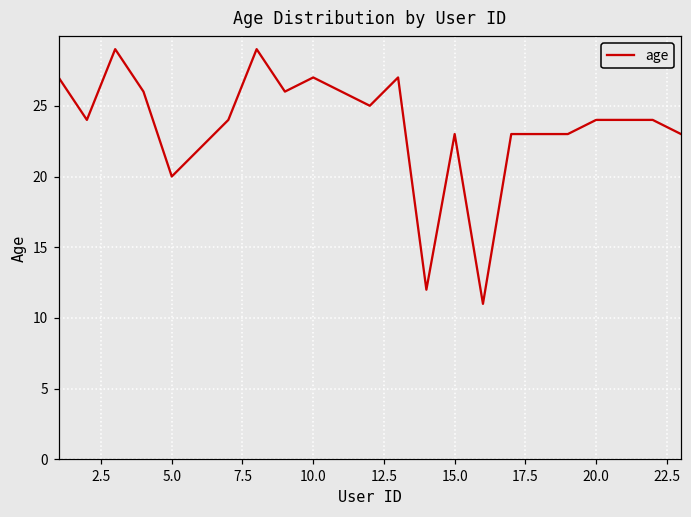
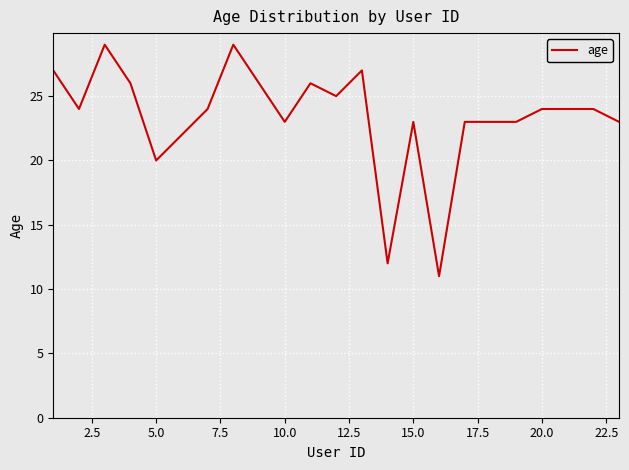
10.0: 27 -> 23
